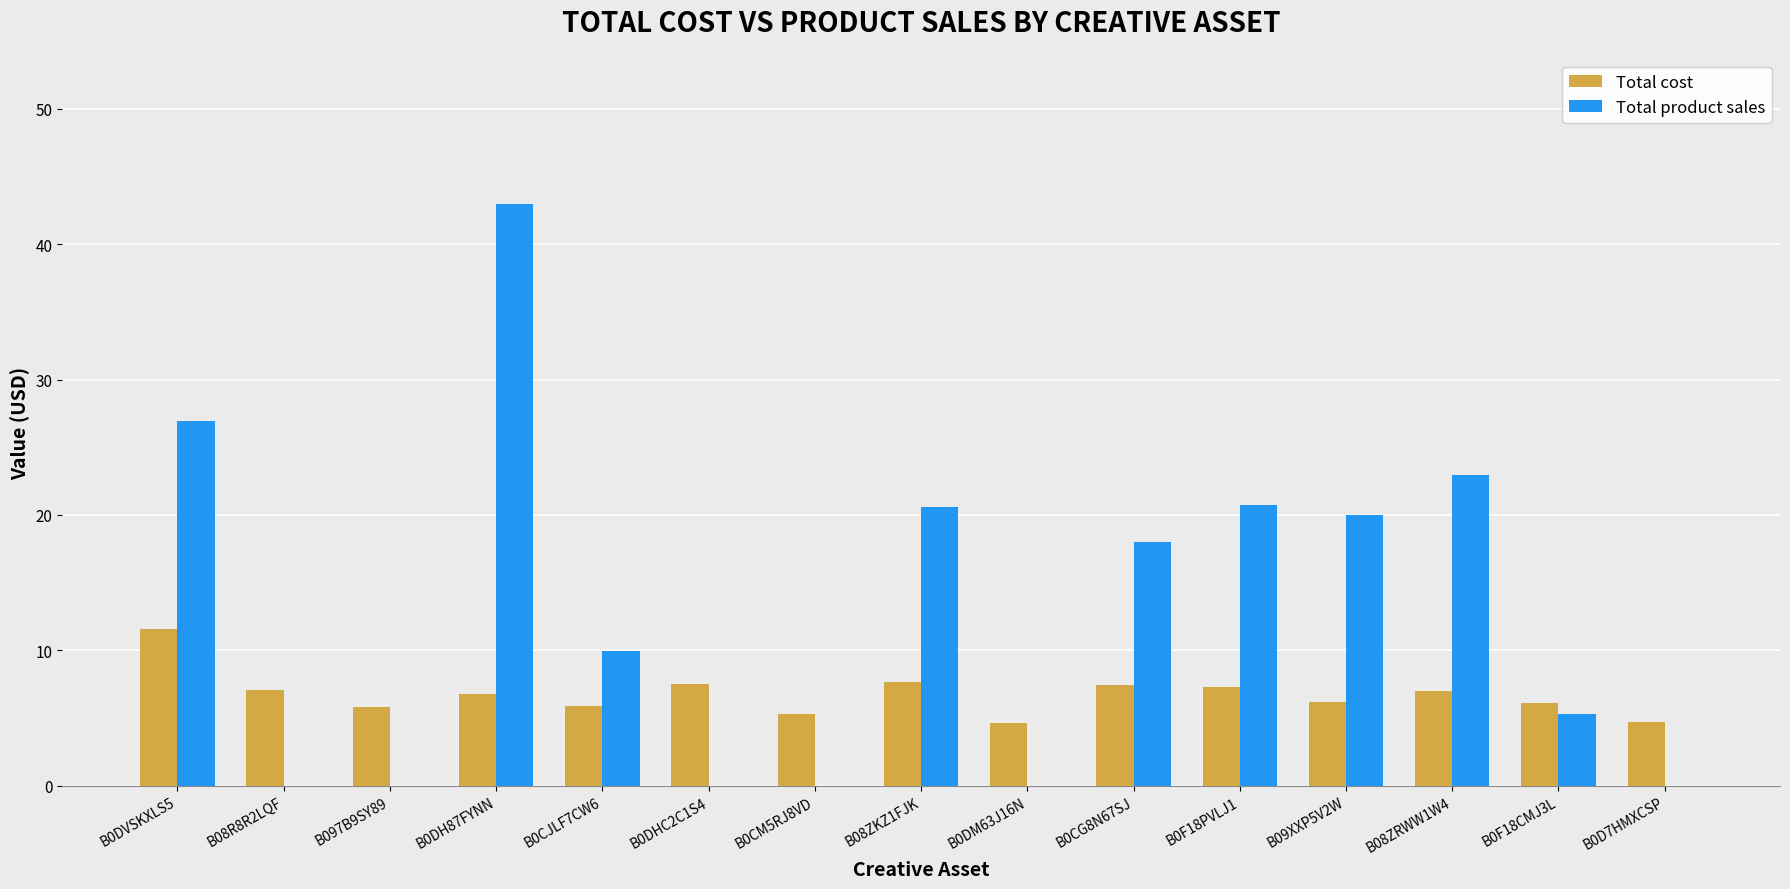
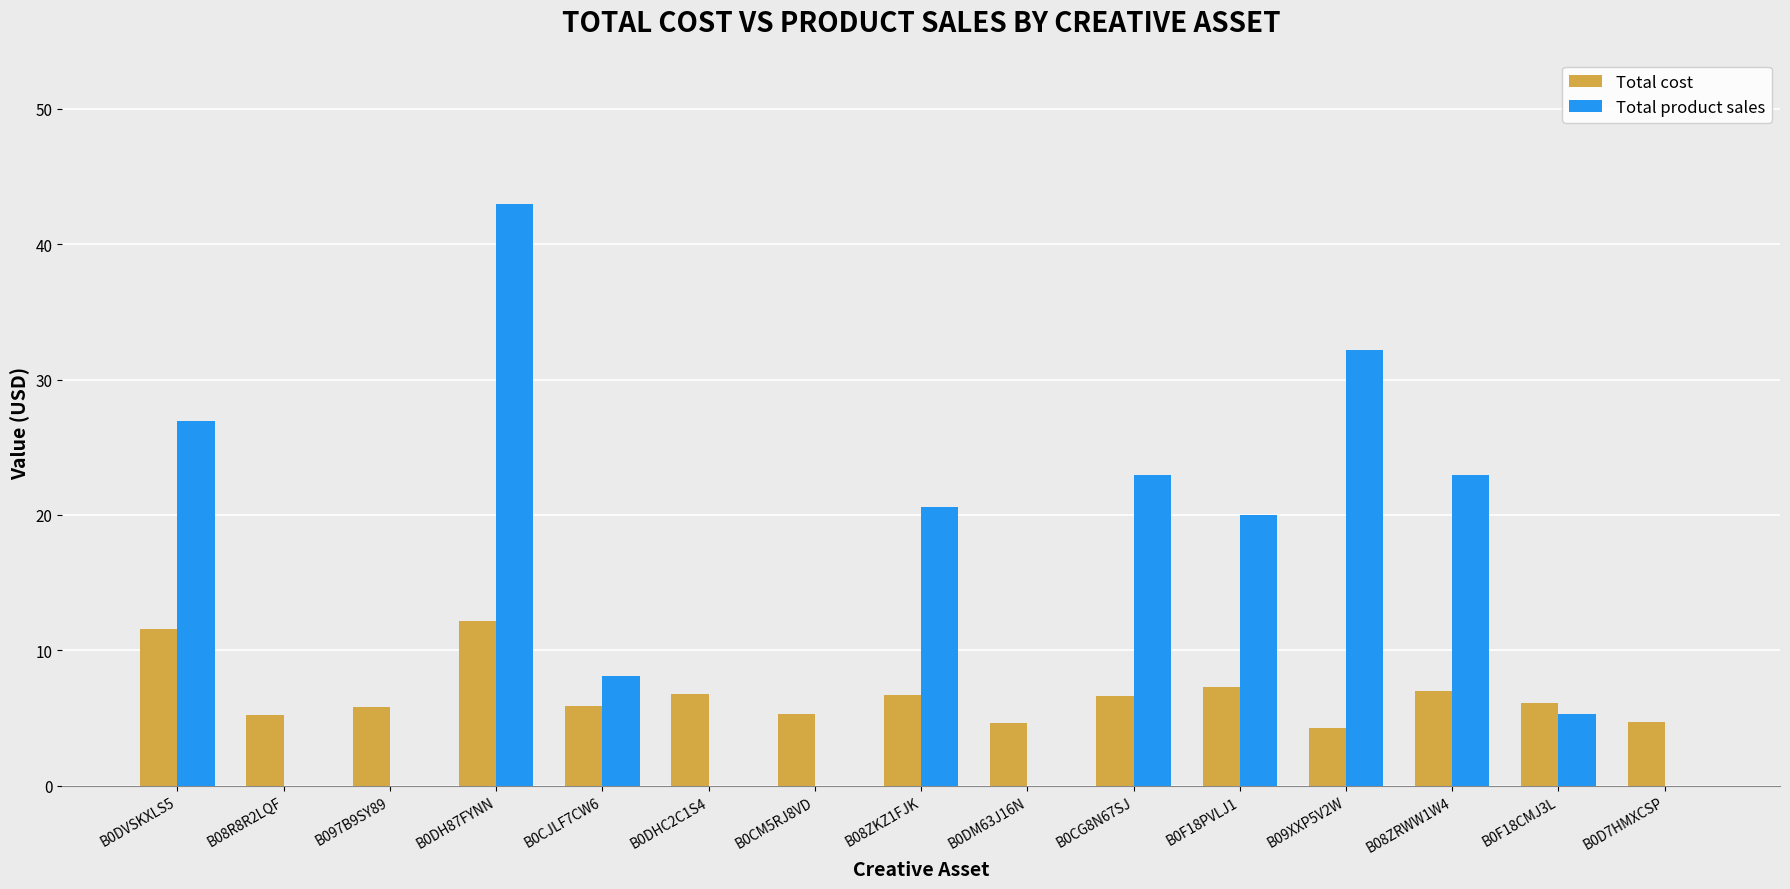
Total cost, B08R8R2LQF: 7.1 -> 5.2
Total cost, B0DH87FYNN: 6.8 -> 12.2
Total product sales, B0CJLF7CW6: 10.0 -> 8.1
Total cost, B0DHC2C1S4: 7.5 -> 6.8
Total cost, B08ZKZ1FJK: 7.7 -> 6.7
Total cost, B0CG8N67SJ: 7.4 -> 6.6
Total product sales, B0CG8N67SJ: 18.0 -> 22.9
Total product sales, B0F18PVLJ1: 20.7 -> 20.0
Total cost, B09XXP5V2W: 6.2 -> 4.3
Total product sales, B09XXP5V2W: 20.0 -> 32.2
